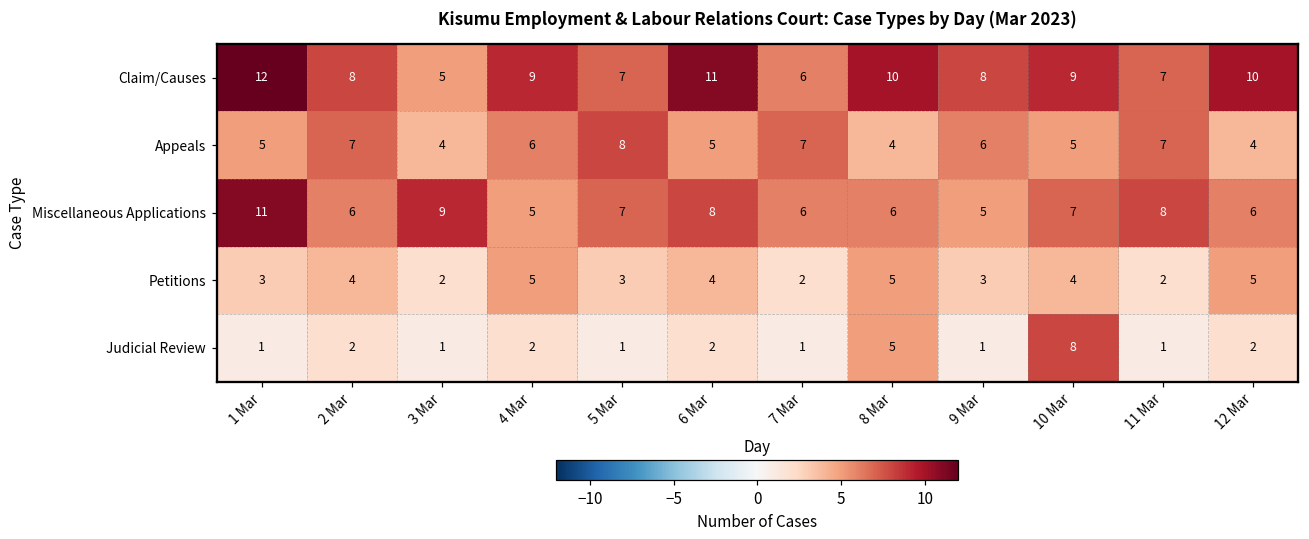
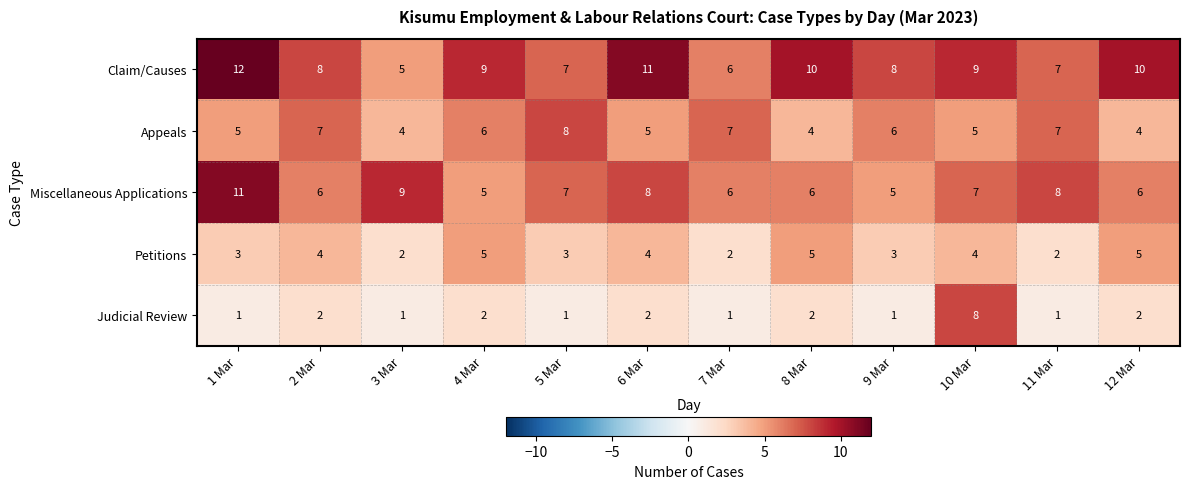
Judicial Review, 8 Mar: 5 -> 2
